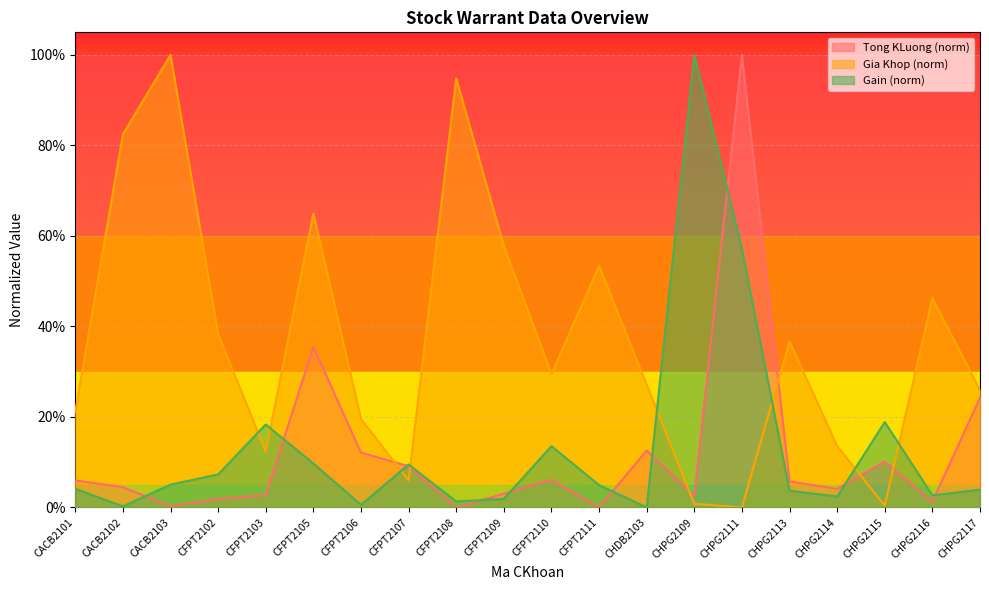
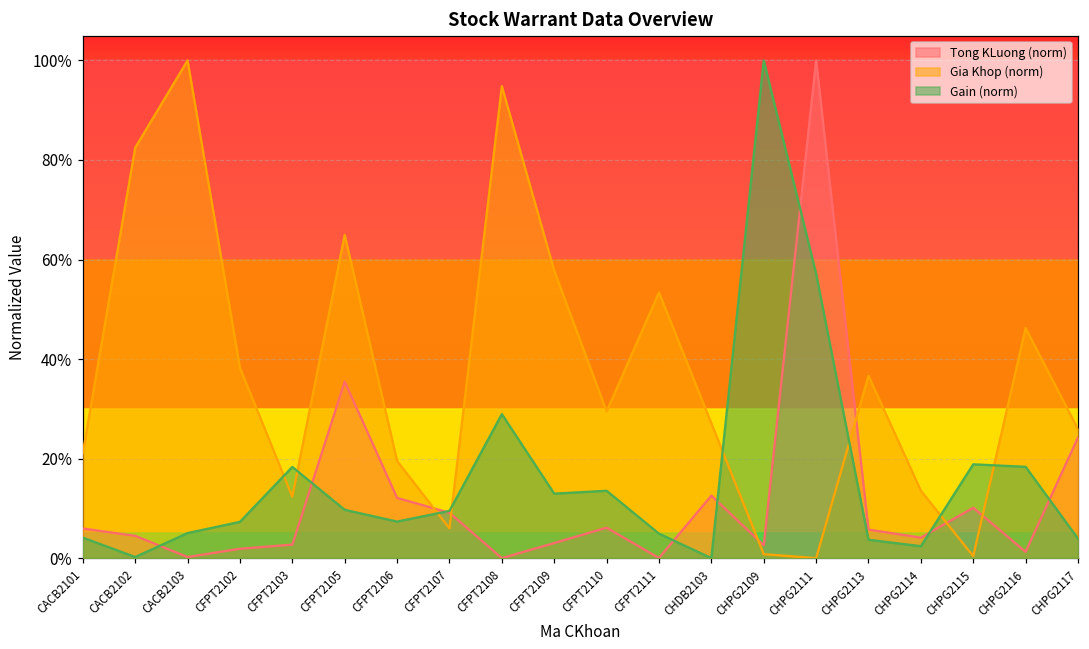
Gain (norm), CFPT2106: 1% -> 7%
Gain (norm), CFPT2108: 1% -> 29%
Gain (norm), CFPT2109: 2% -> 13%
Gain (norm), CHPG2116: 3% -> 18%
